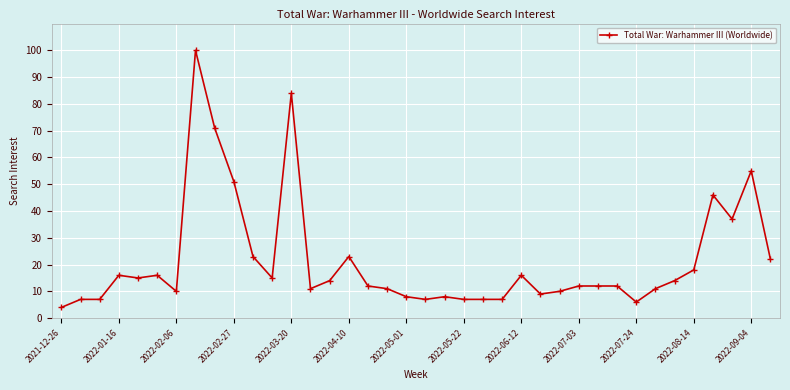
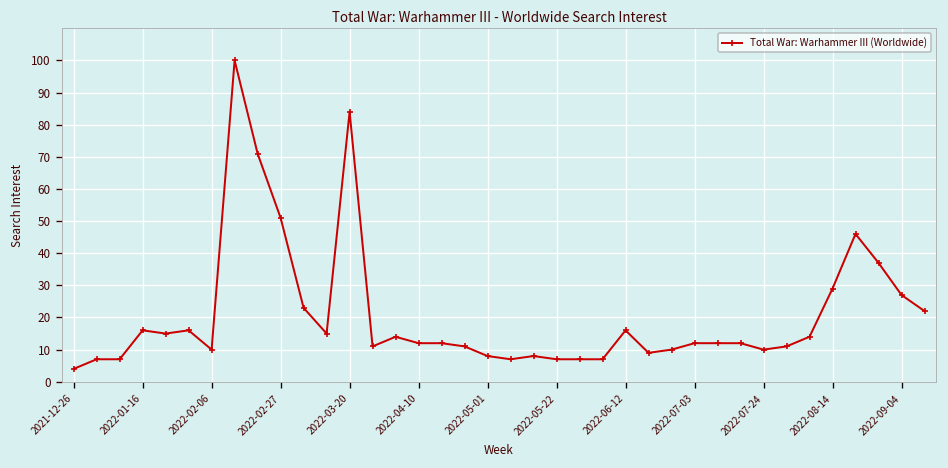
2022-04-10: 23 -> 12
2022-07-24: 6 -> 10
2022-08-14: 18 -> 29
2022-09-04: 55 -> 27
